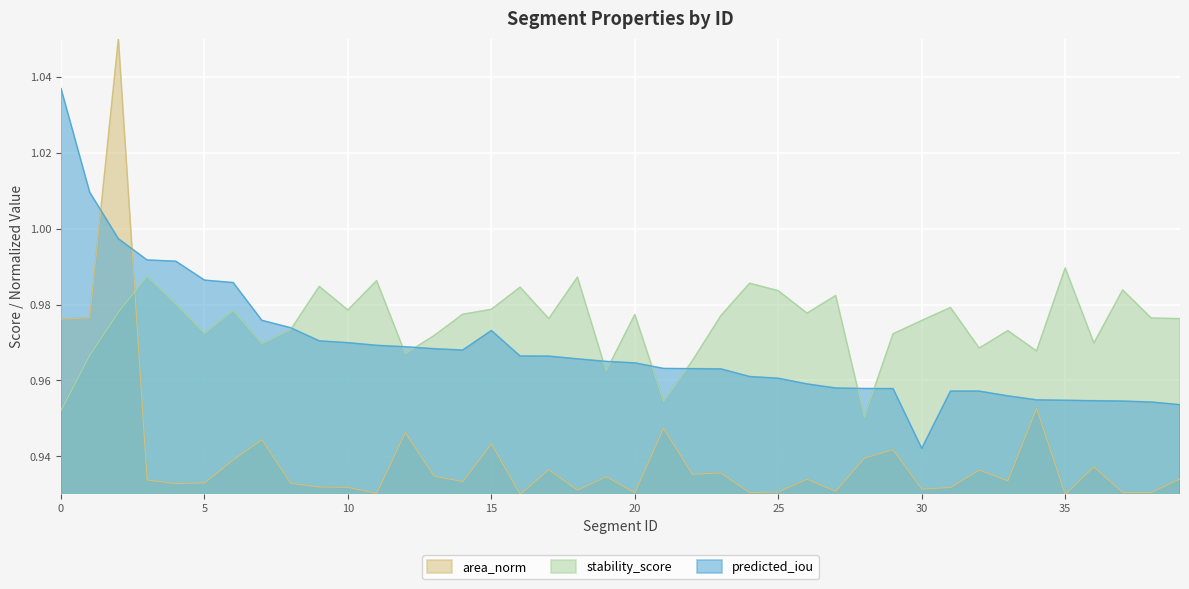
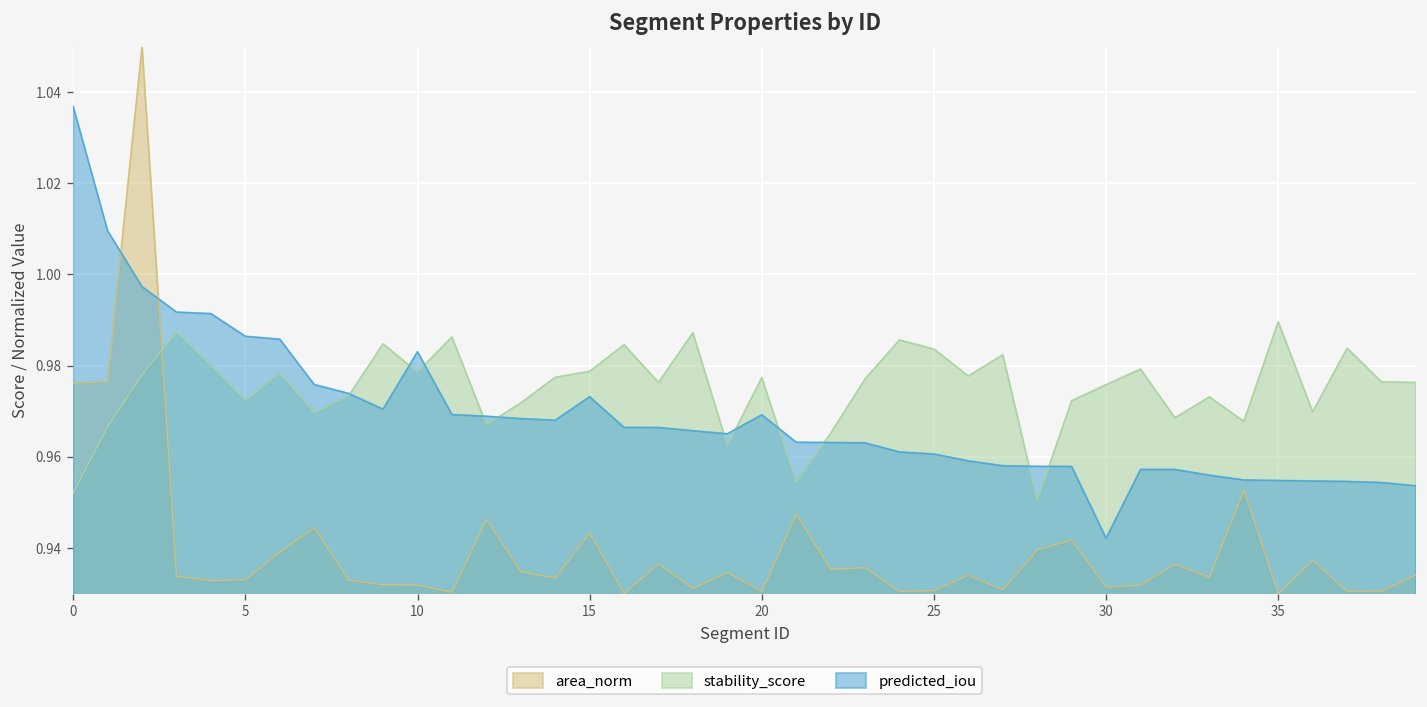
predicted_iou, 10: 0.970 -> 0.983
predicted_iou, 20: 0.965 -> 0.969
